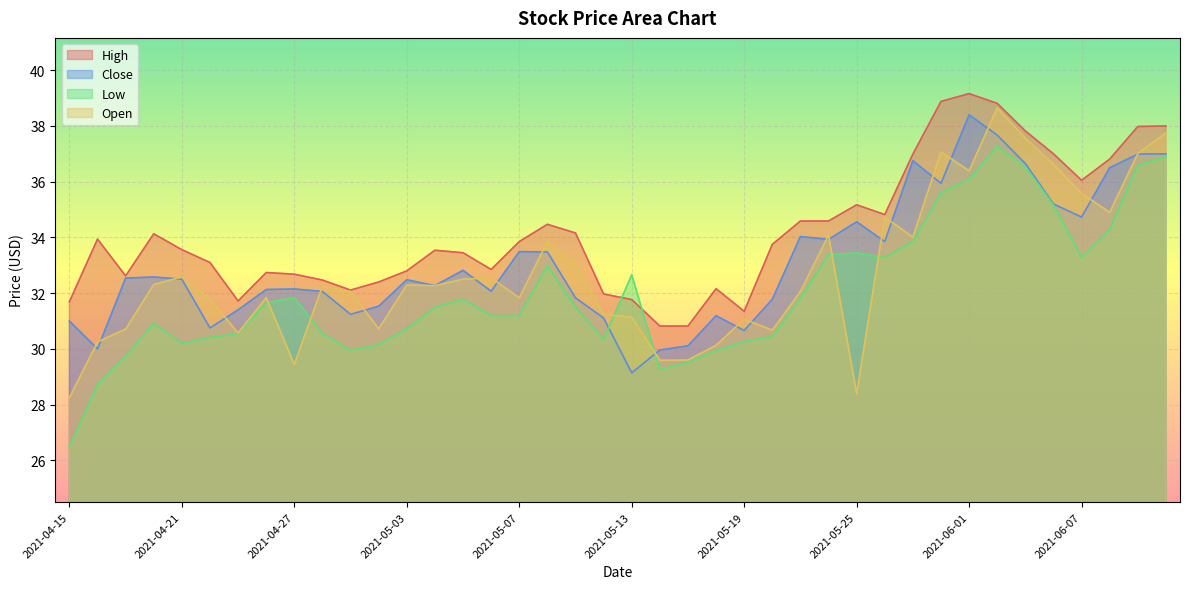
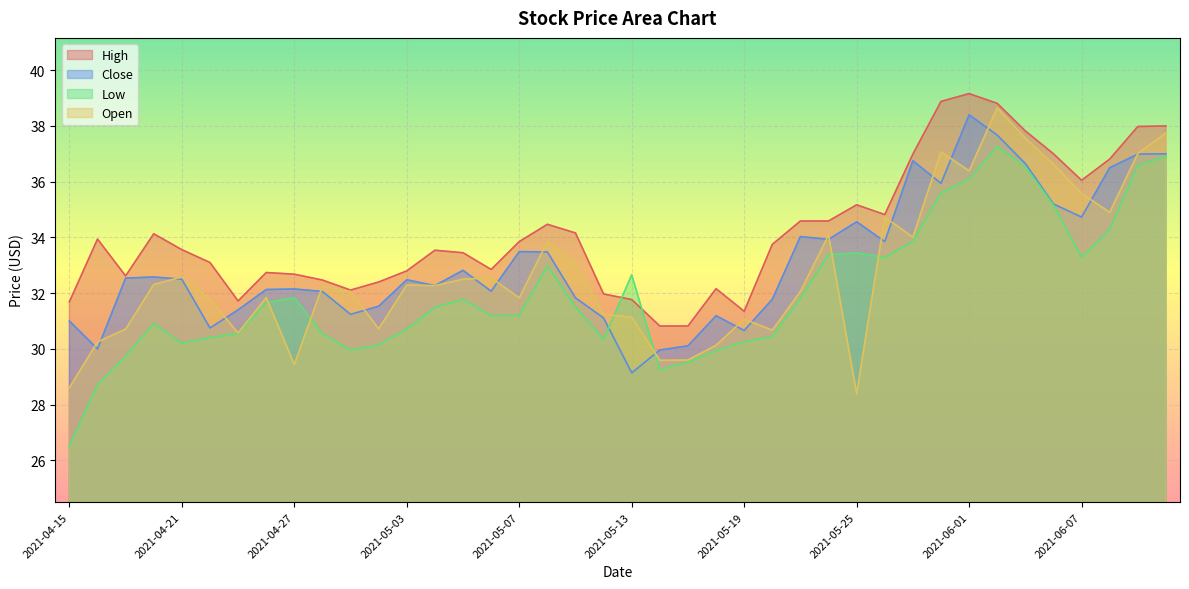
Open, 2021-04-15: 28.3 -> 28.6
